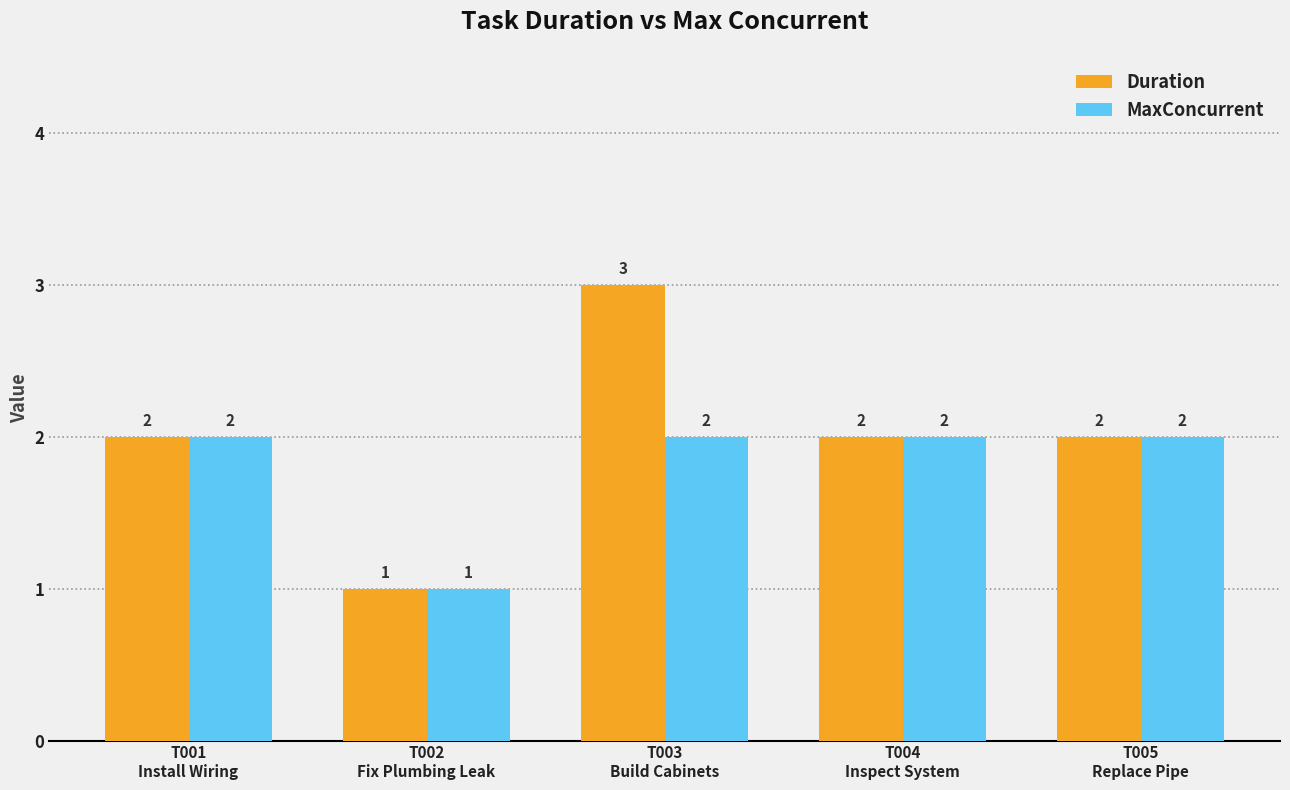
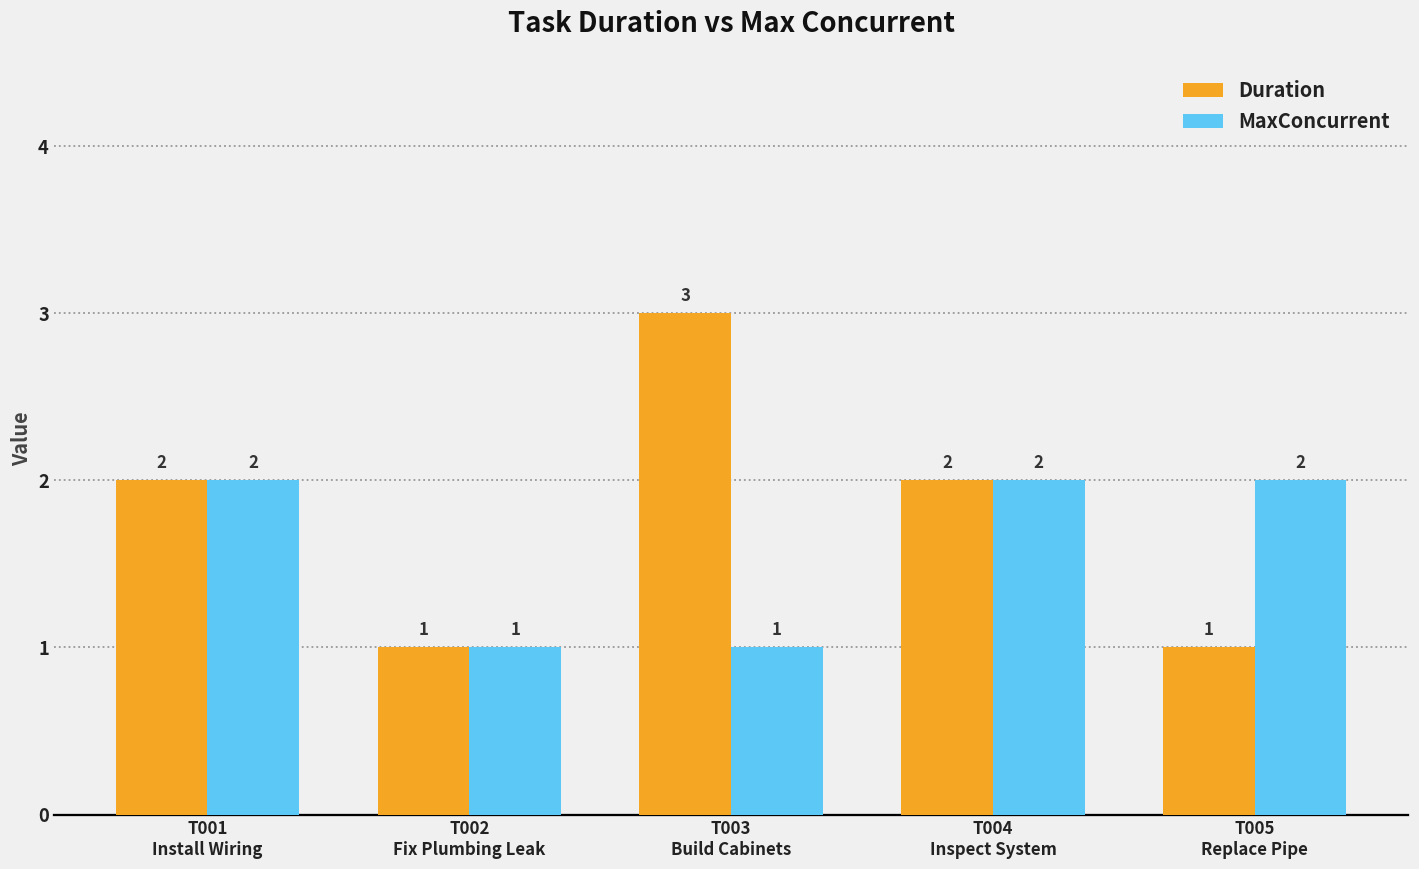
MaxConcurrent, T003 Build Cabinets: 2 -> 1
Duration, T005 Replace Pipe: 2 -> 1
